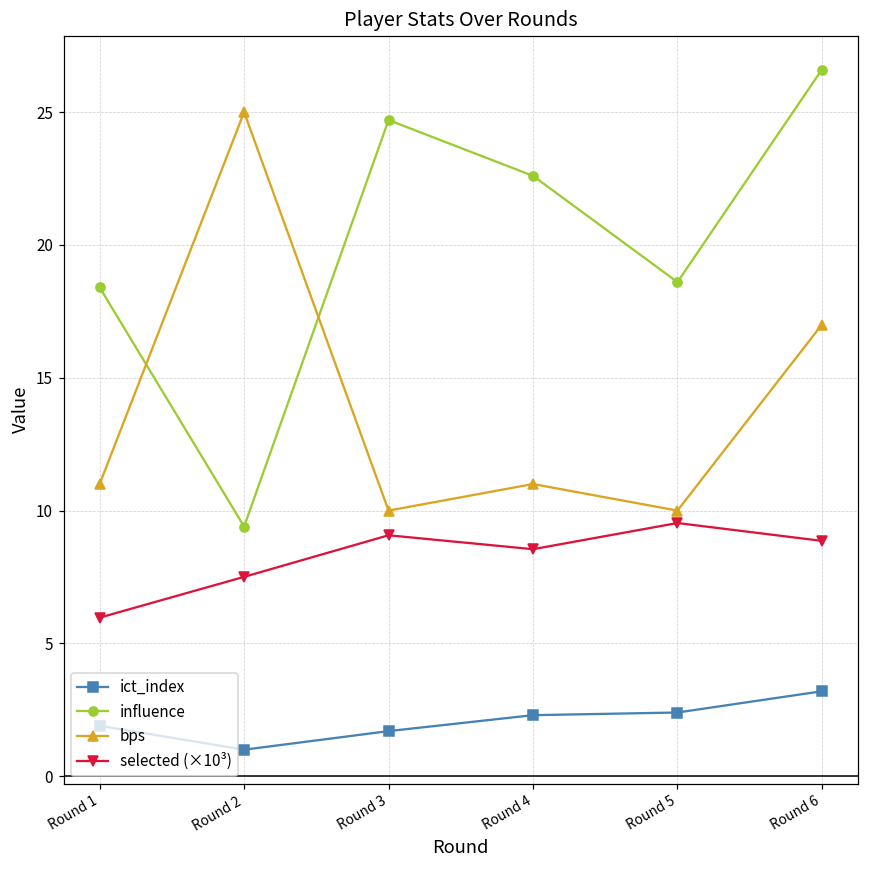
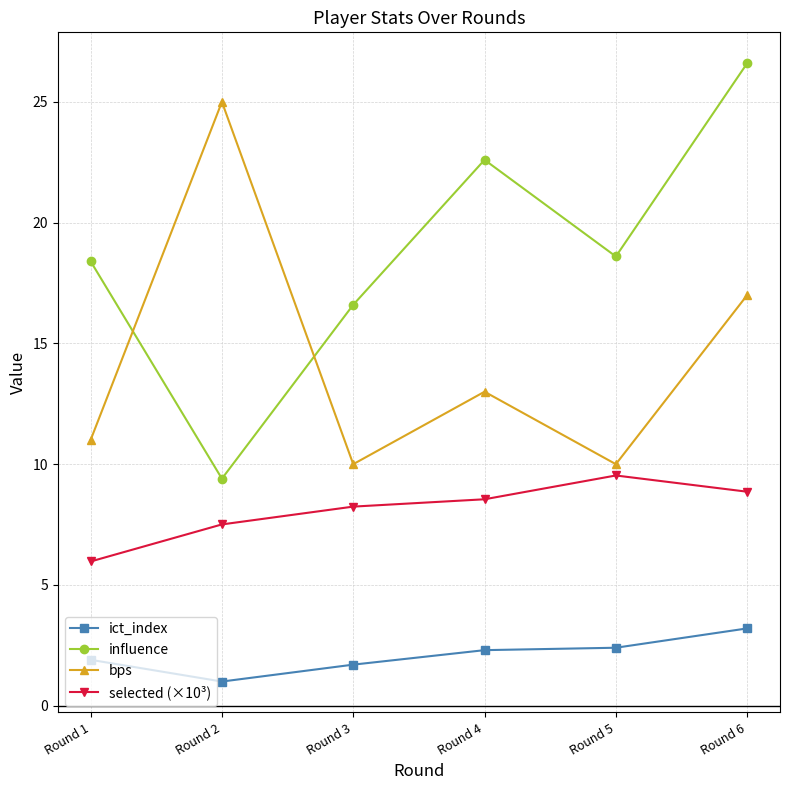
influence, Round 3: 24.7 -> 16.6
selected (×10³), Round 3: 9.1 -> 8.2
bps, Round 4: 11 -> 13
